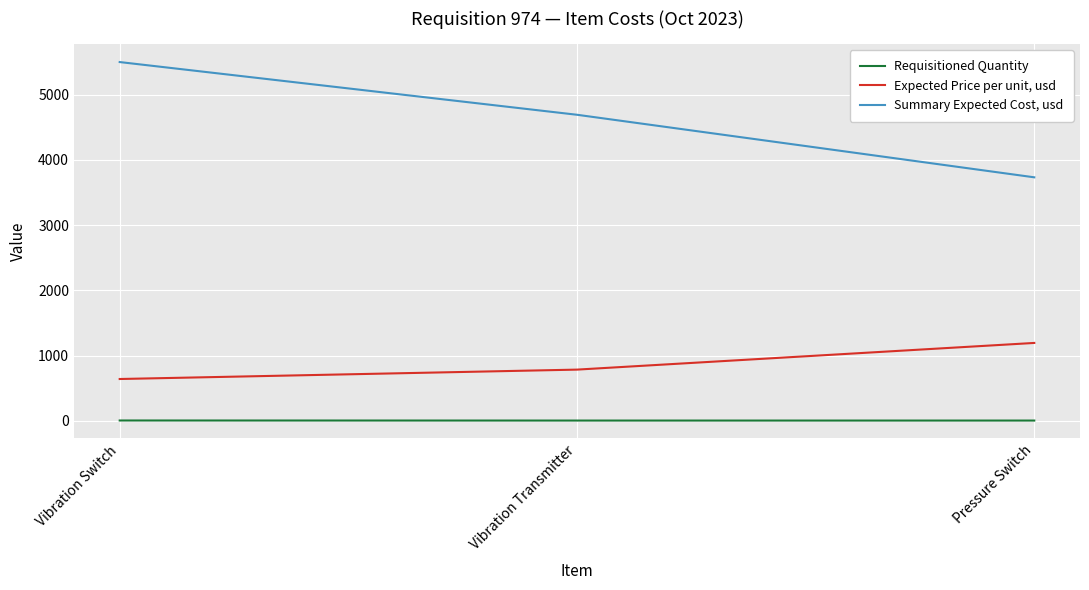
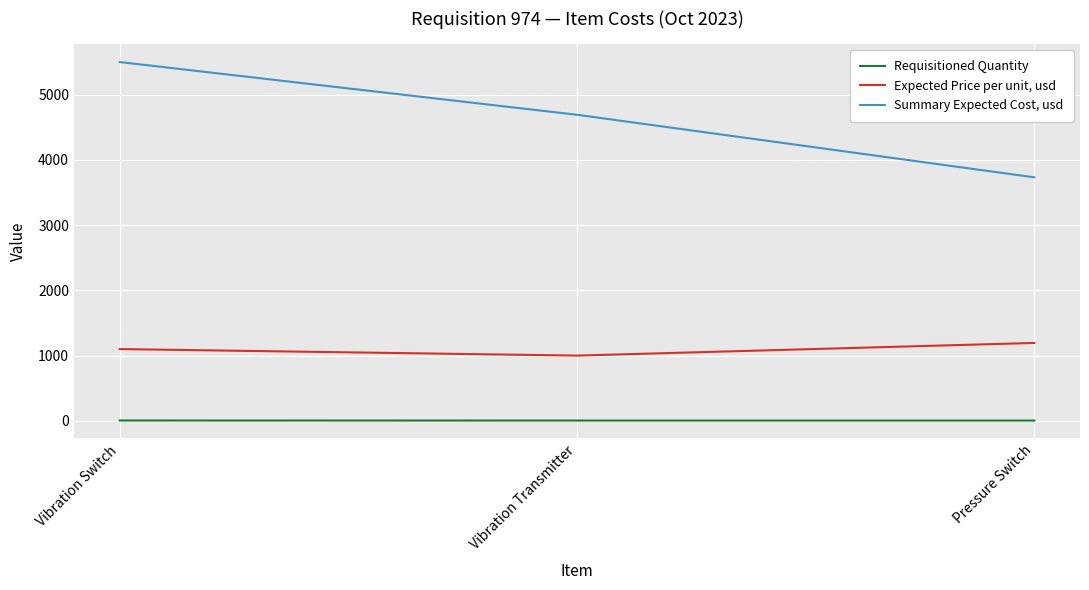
Expected Price per unit, usd, Vibration Switch: 600 -> 1100
Expected Price per unit, usd, Vibration Transmitter: 800 -> 1000
